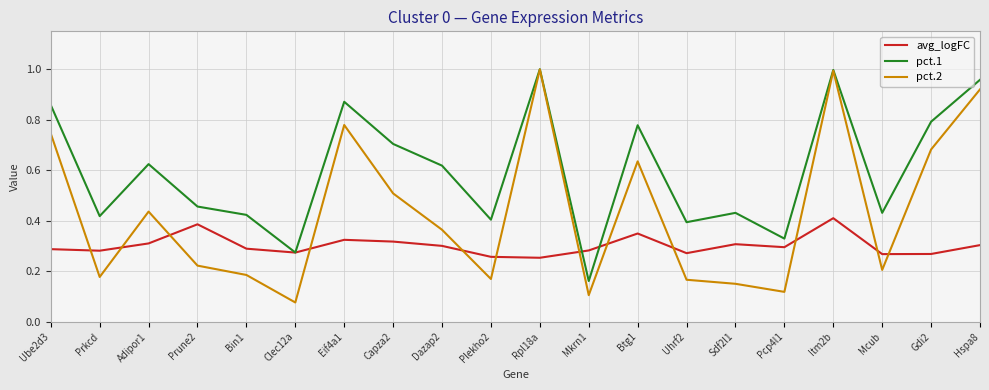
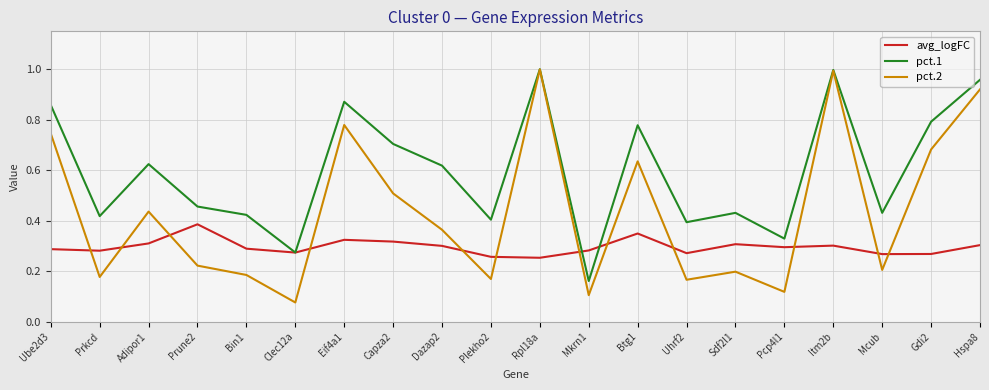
pct.2, Sdf2l1: 0.15 -> 0.20
avg_logFC, Itm2b: 0.41 -> 0.30
